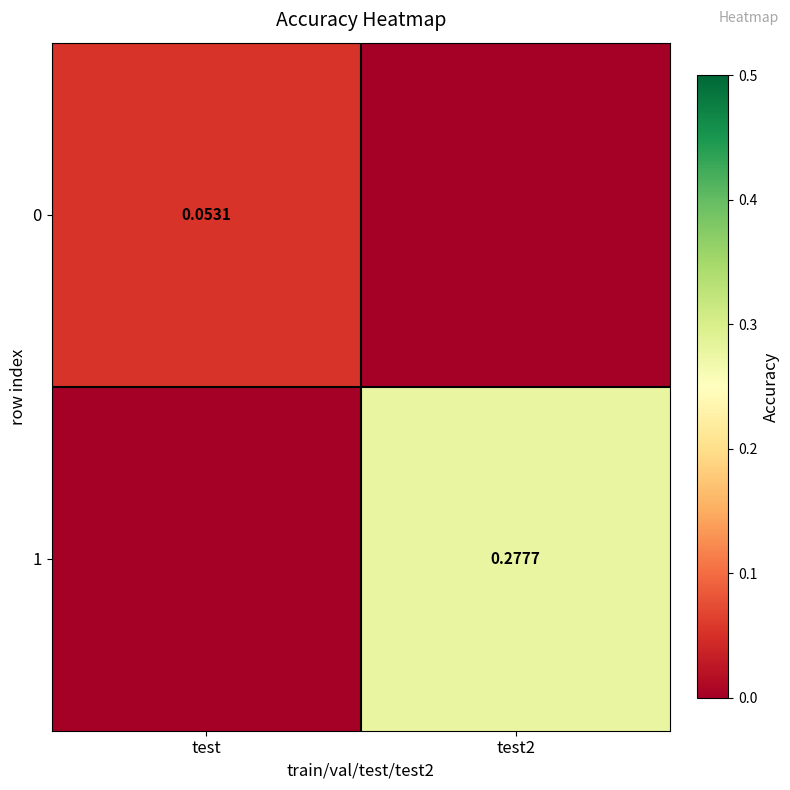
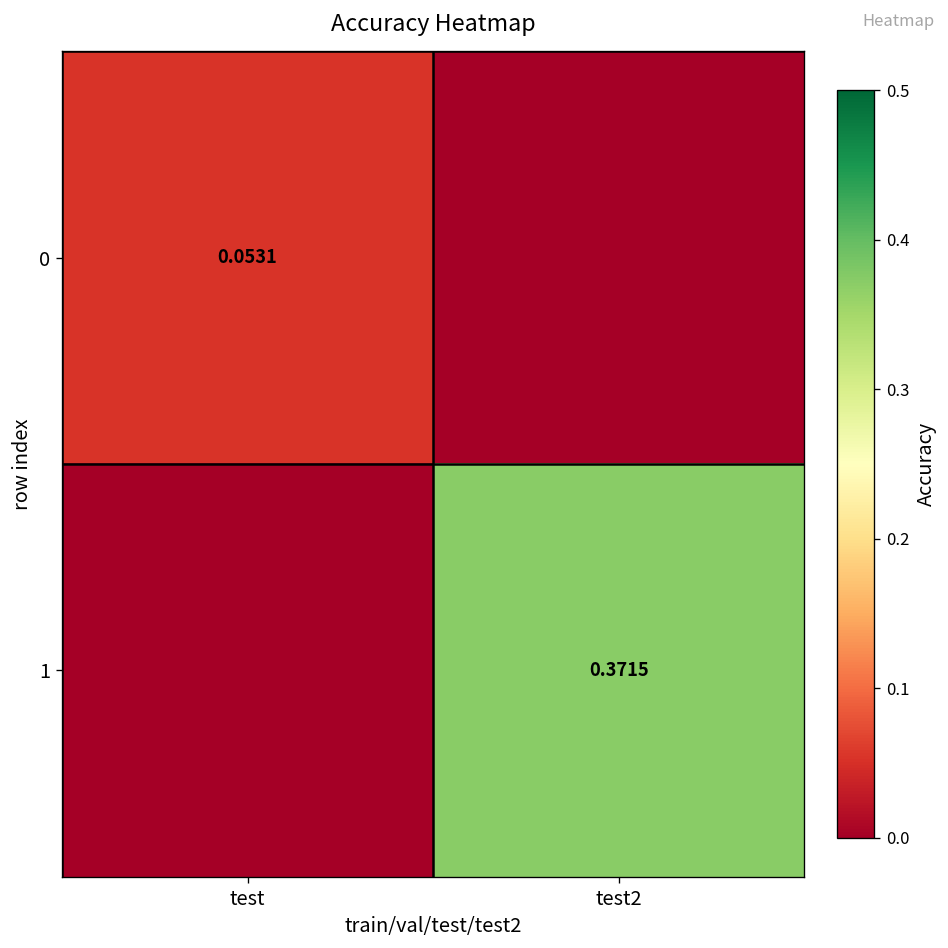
1, test2: 0.2777 -> 0.3715
